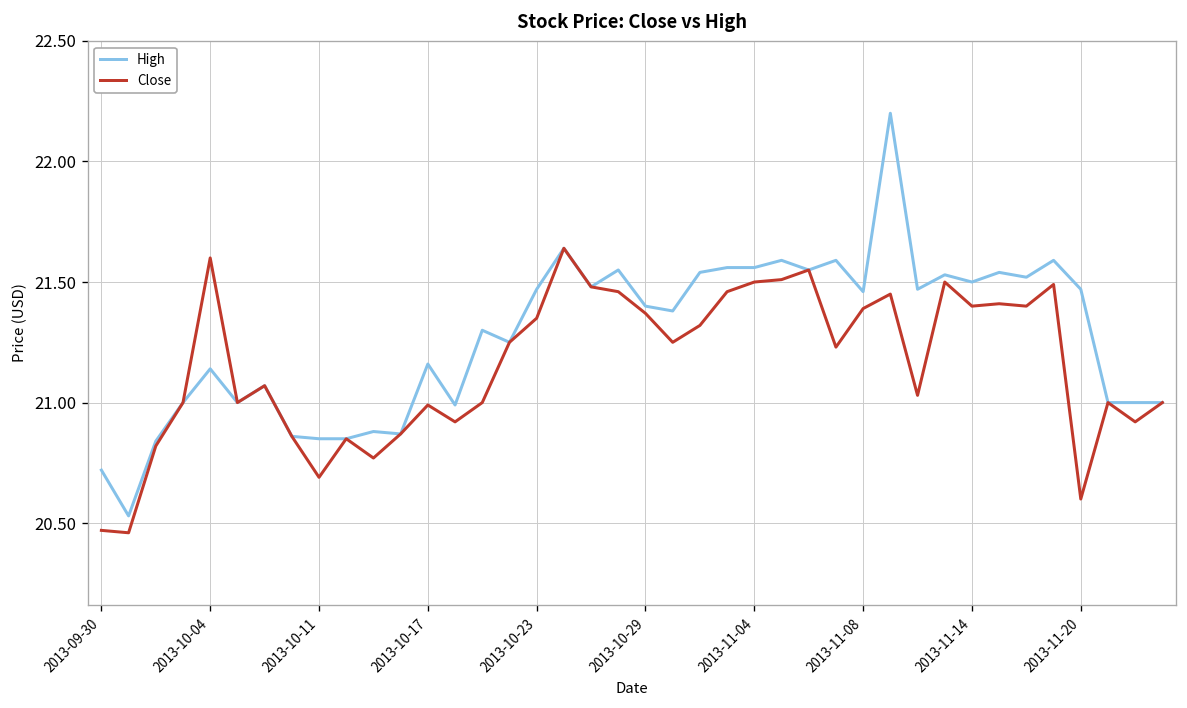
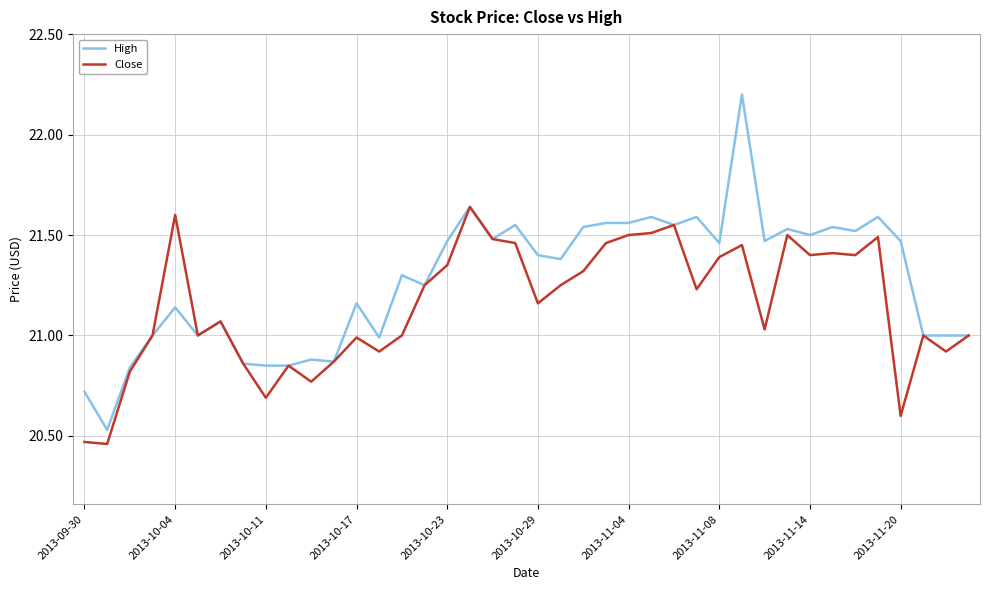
Close, 2013-10-29: 21.37 -> 21.16
